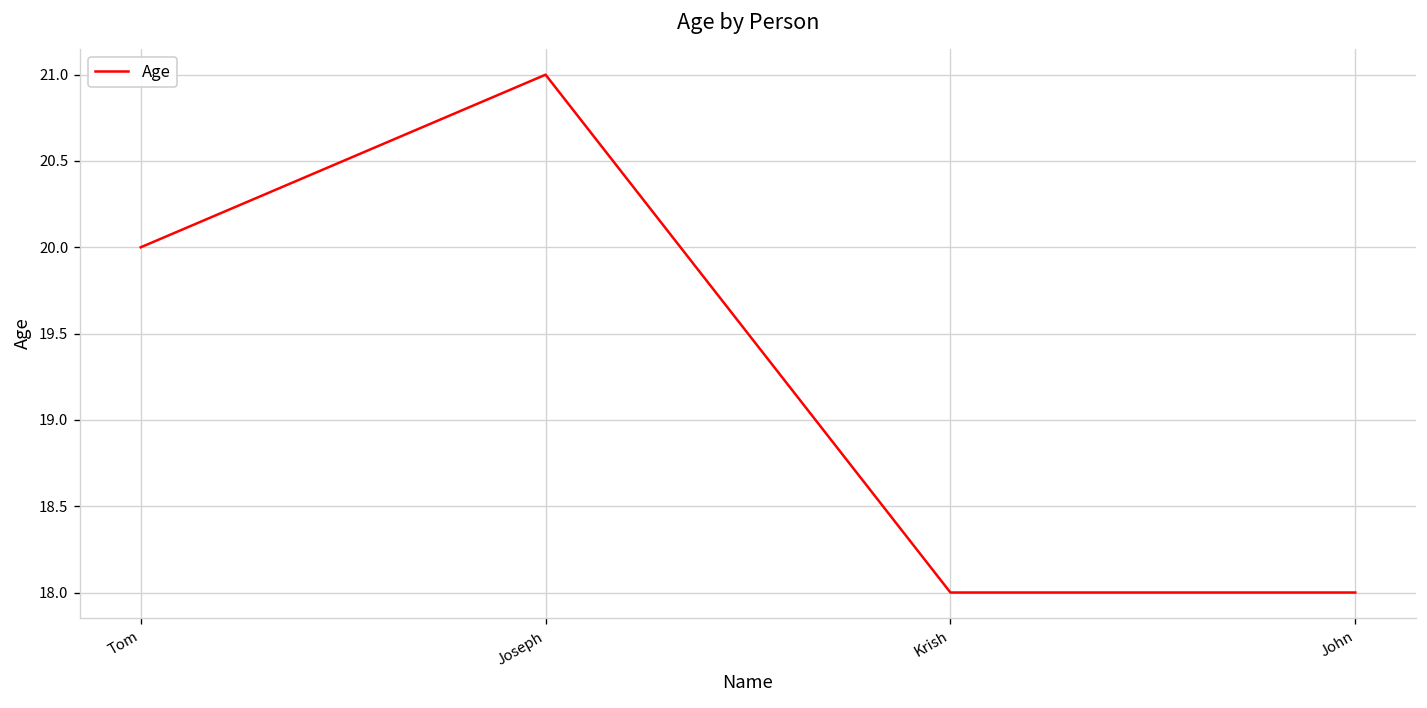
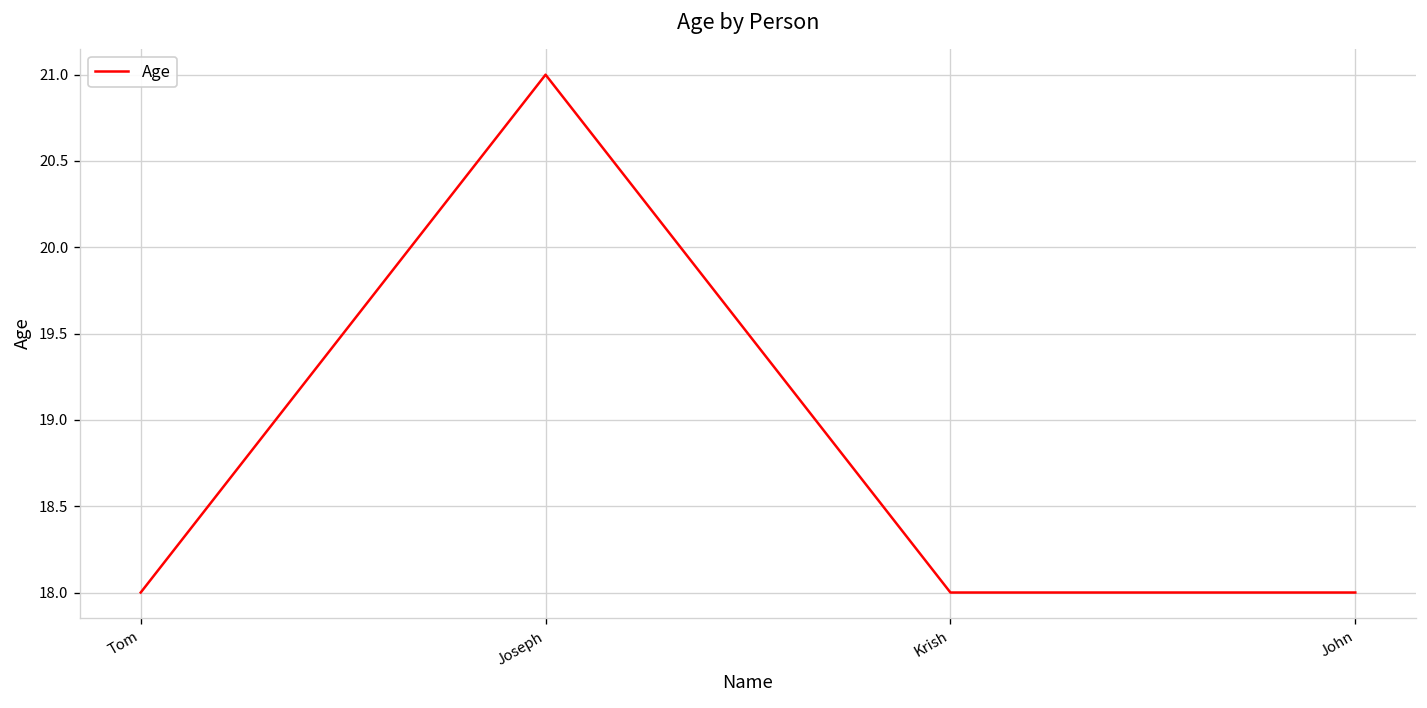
Tom: 20 -> 18
